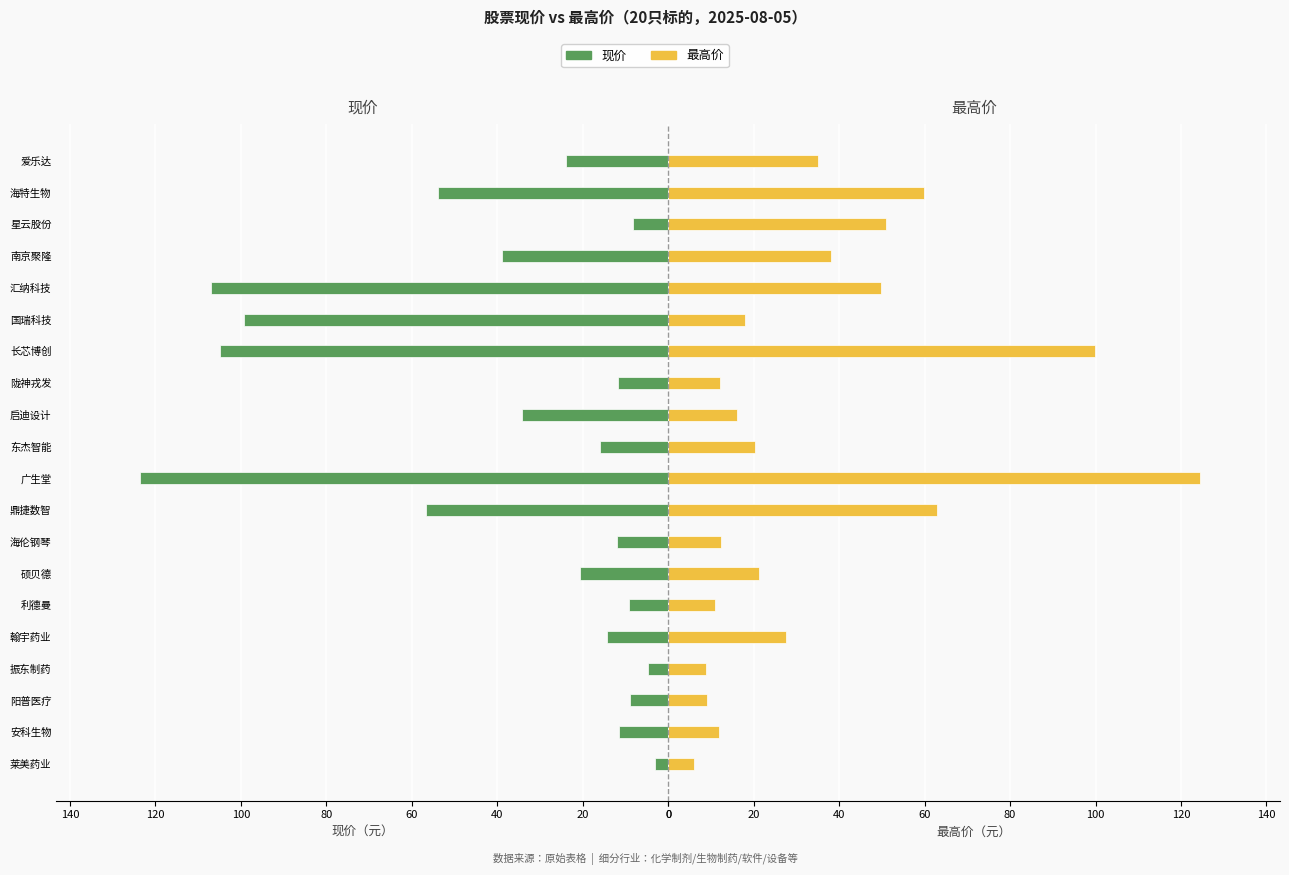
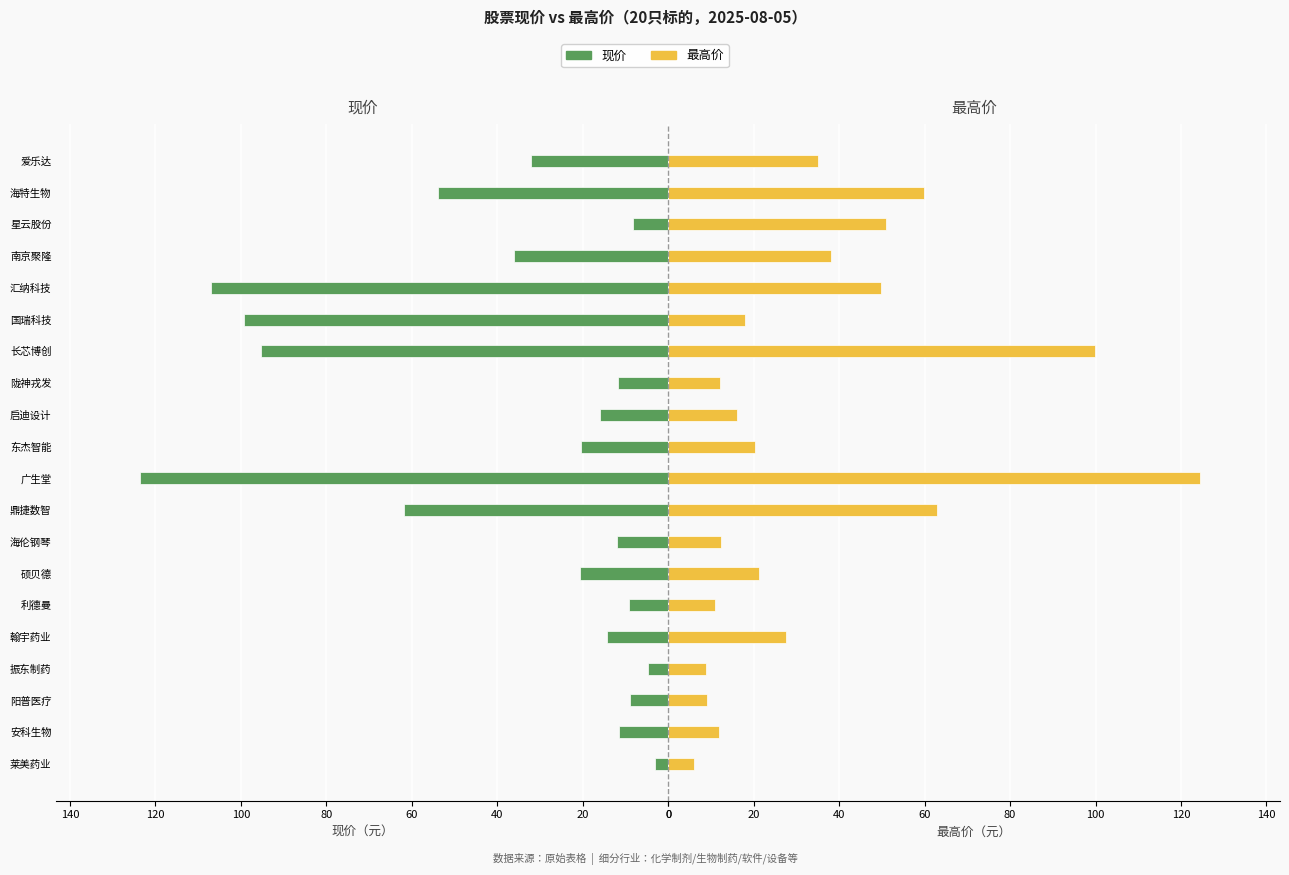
现价, 爱乐达: 24 -> 32
现价, 南京聚隆: 39 -> 36
现价, 长芯博创: 105 -> 95
现价, 启迪设计: 34 -> 16
现价, 东杰智能: 16 -> 20
现价, 鼎捷数智: 57 -> 62
